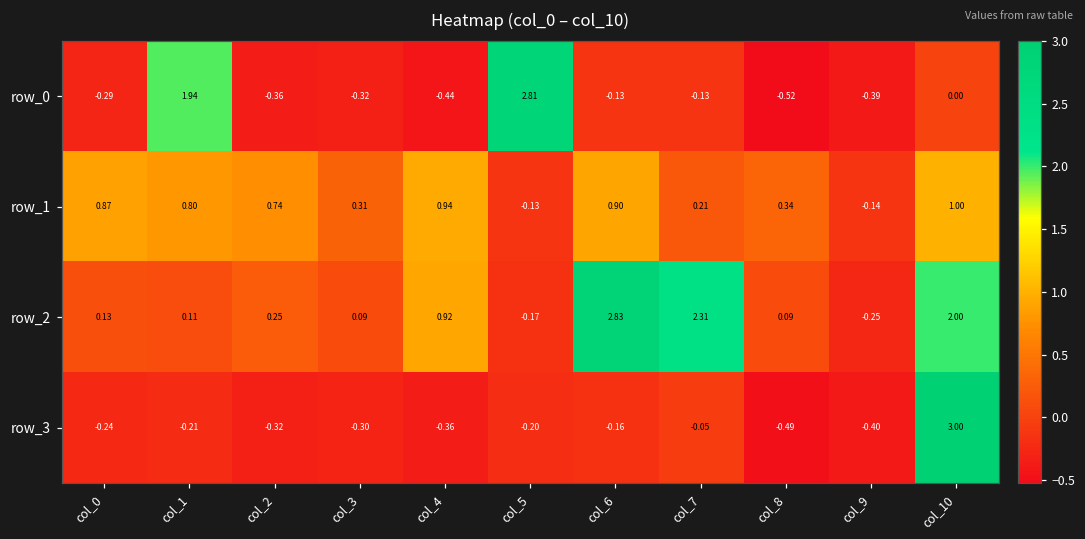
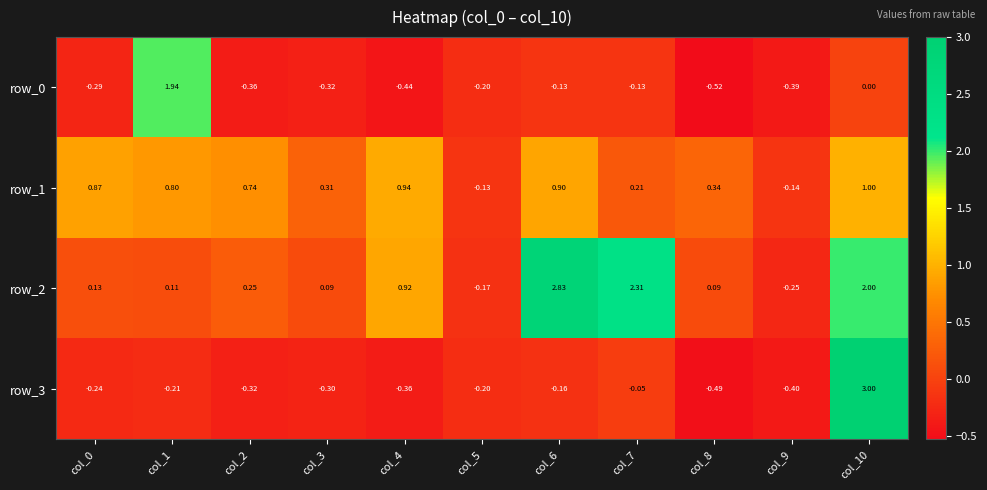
row_0, col_5: 2.81 -> -0.20
